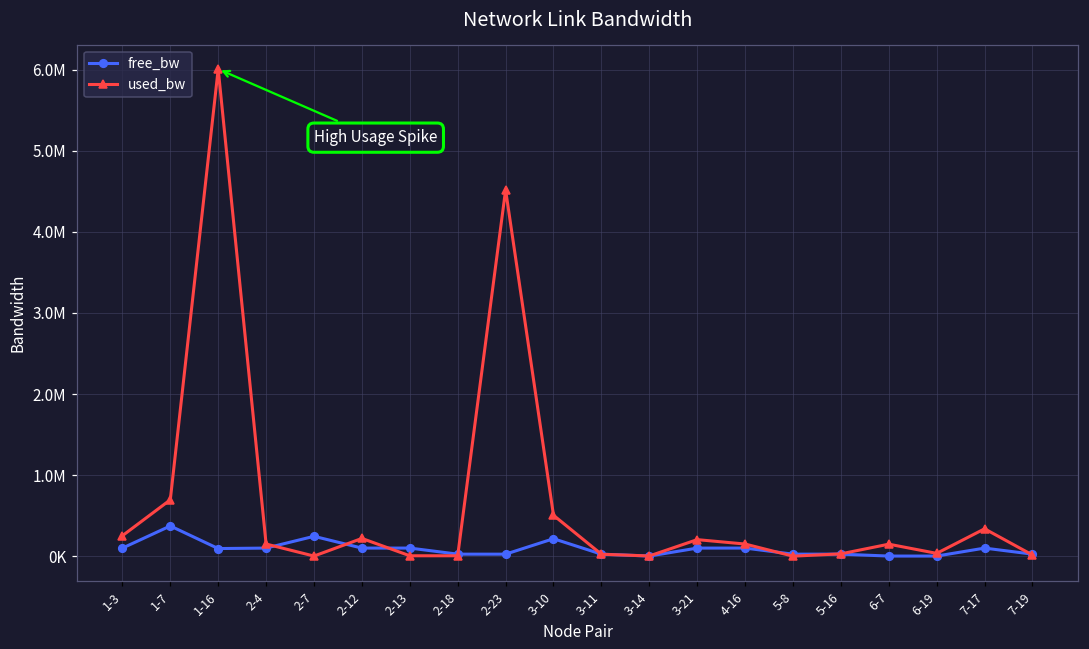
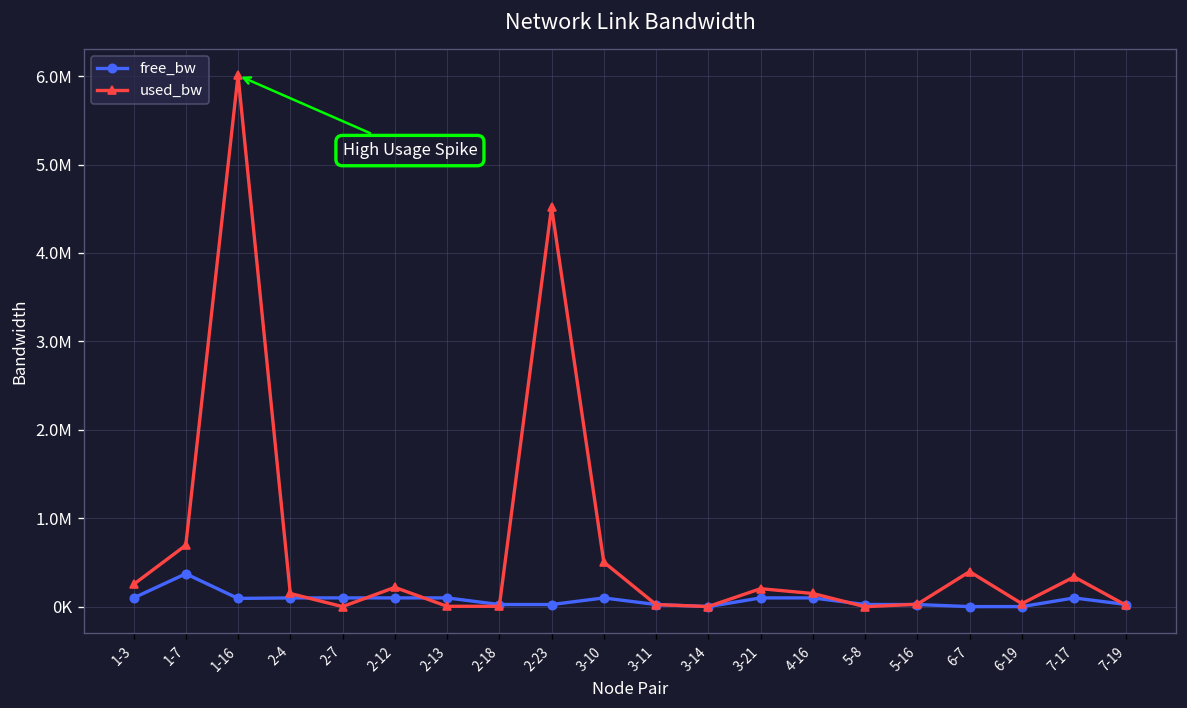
free_bw, 2-7: 200000 -> 100000
free_bw, 3-10: 200000 -> 100000
used_bw, 6-7: 100000 -> 400000
